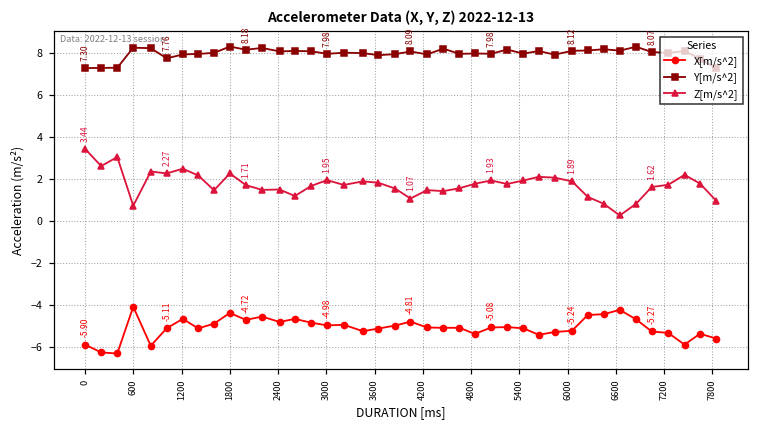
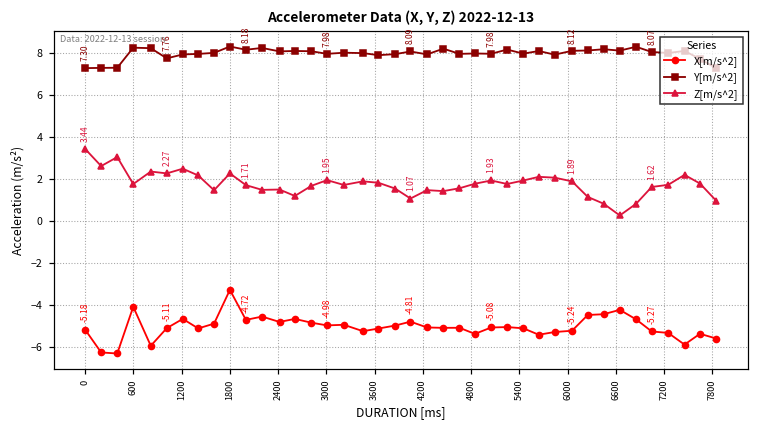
X[m/s^2], 0: -5.90 -> -5.18
Z[m/s^2], 600: 0.7 -> 1.8
X[m/s^2], 1800: -4.4 -> -3.3
